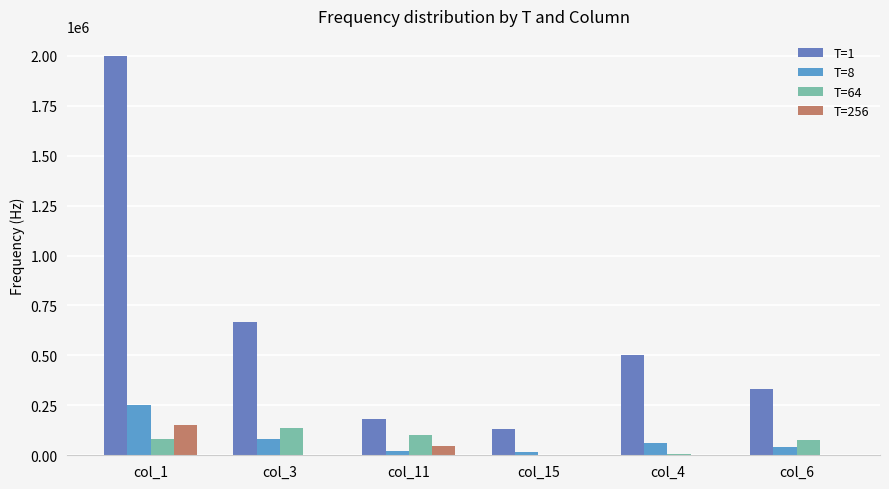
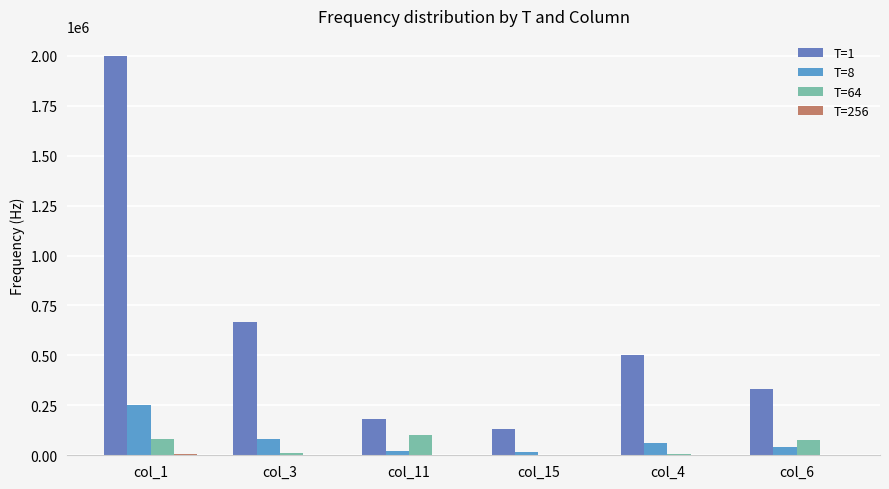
T=256, col_1: 150000 -> 10000
T=64, col_3: 140000 -> 10000
T=256, col_11: 50000 -> 0
